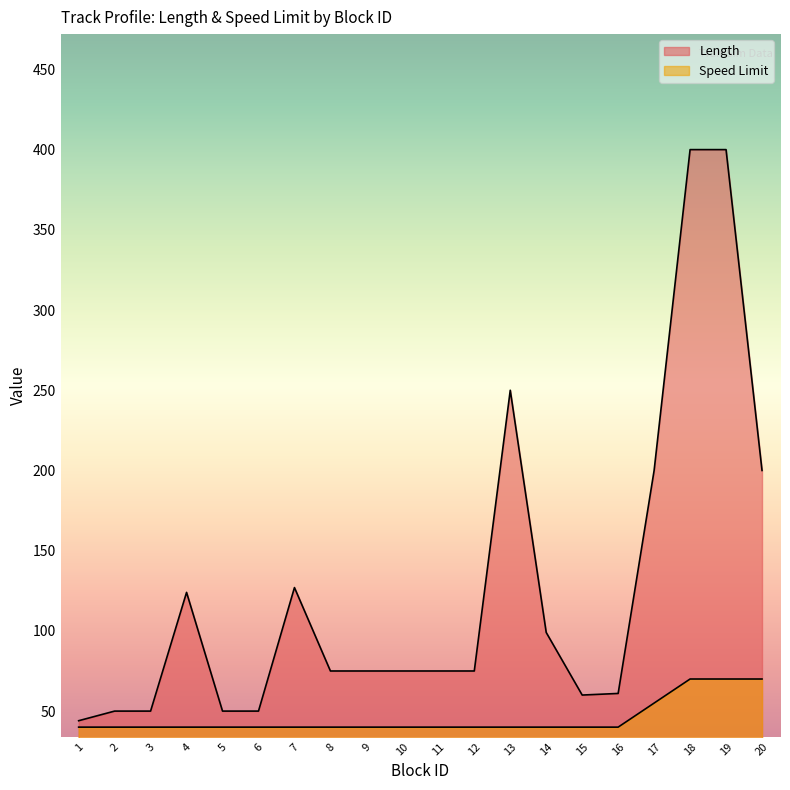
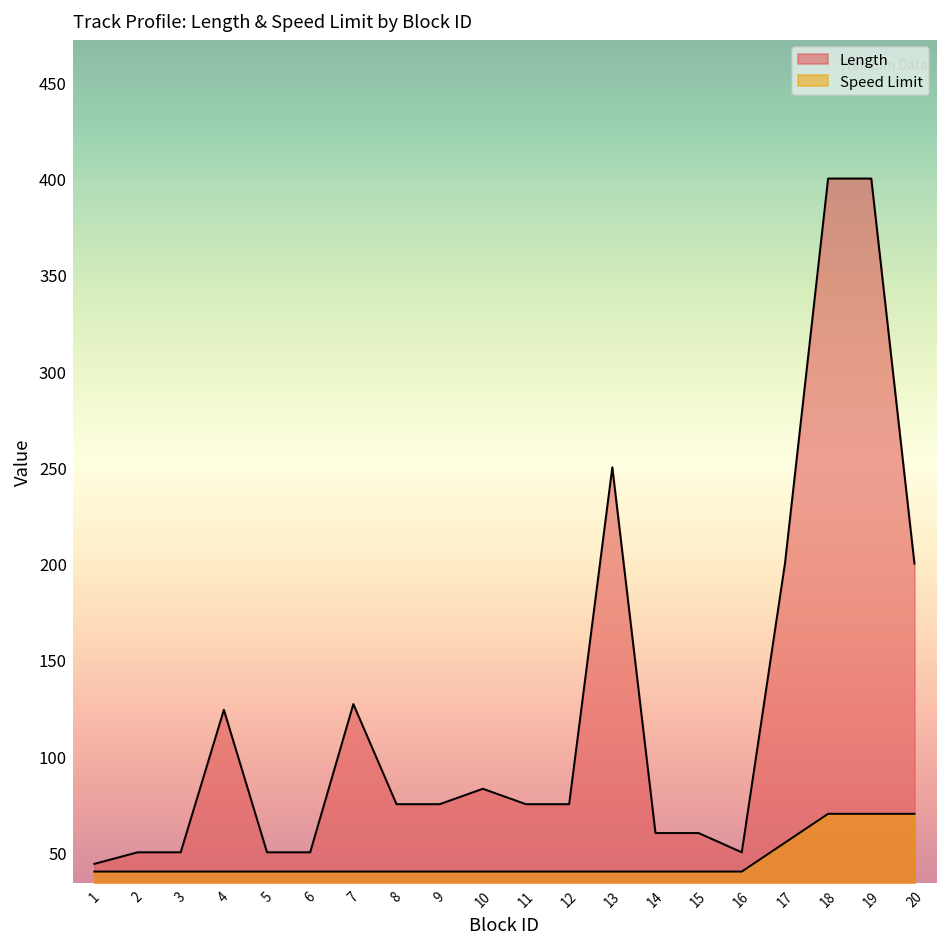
Length, 10: 75 -> 83
Length, 14: 99 -> 60
Length, 16: 61 -> 50
